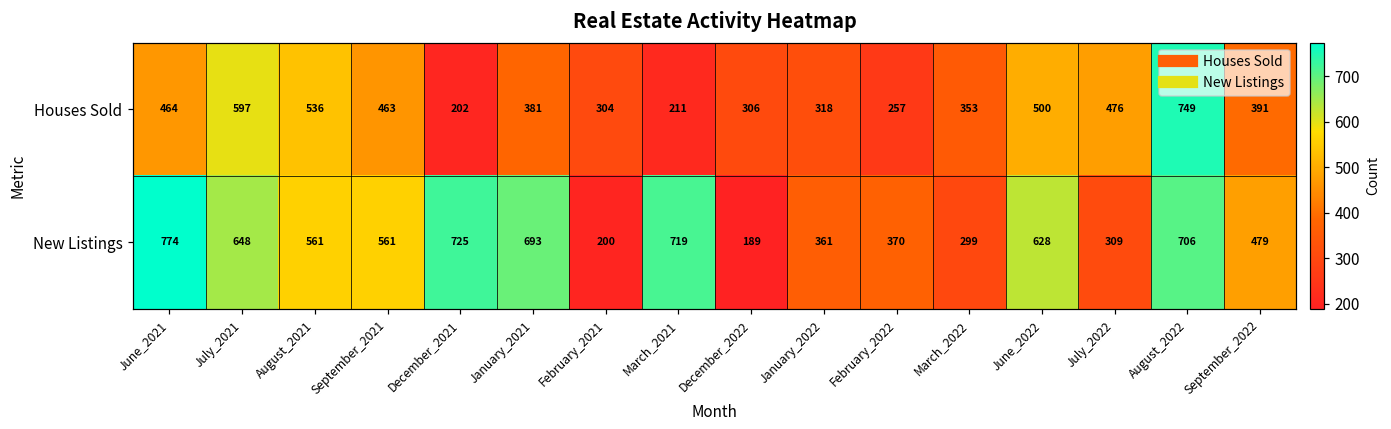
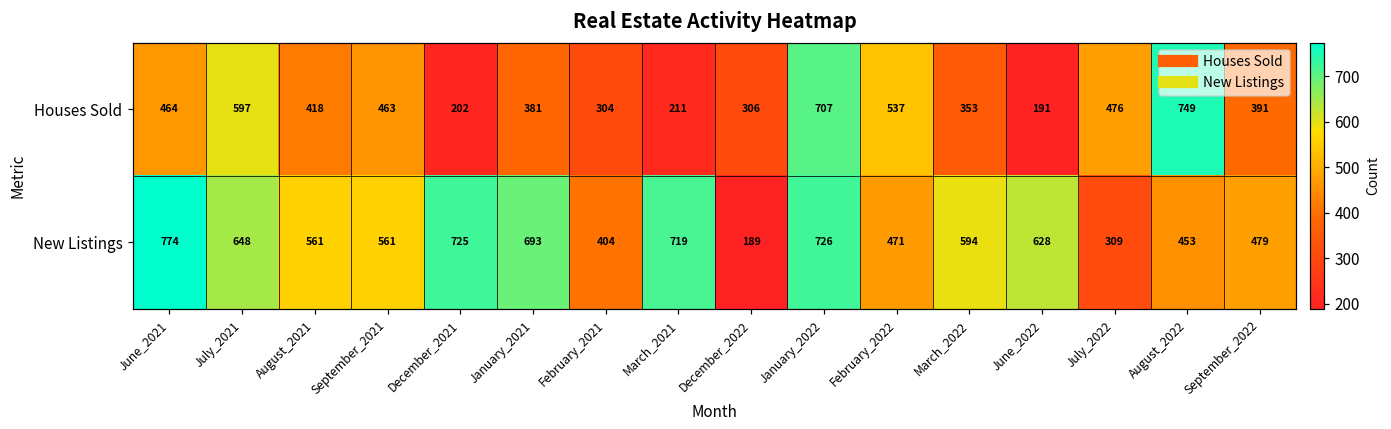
Houses Sold, August_2021: 536 -> 418
Houses Sold, January_2022: 318 -> 707
Houses Sold, February_2022: 257 -> 537
Houses Sold, June_2022: 500 -> 191
New Listings, February_2021: 200 -> 404
New Listings, January_2022: 361 -> 726
New Listings, February_2022: 370 -> 471
New Listings, March_2022: 299 -> 594
New Listings, August_2022: 706 -> 453
